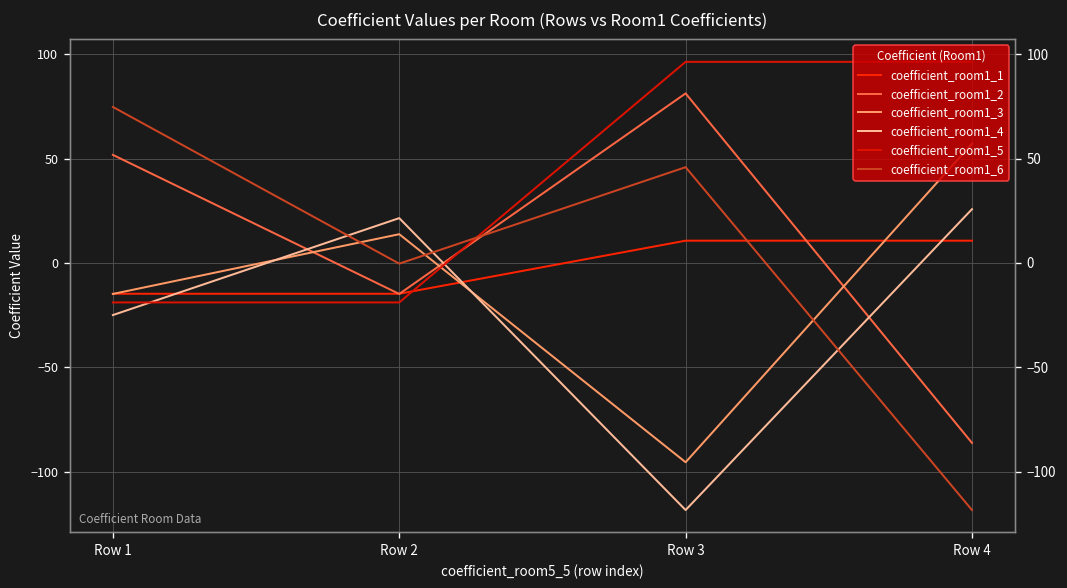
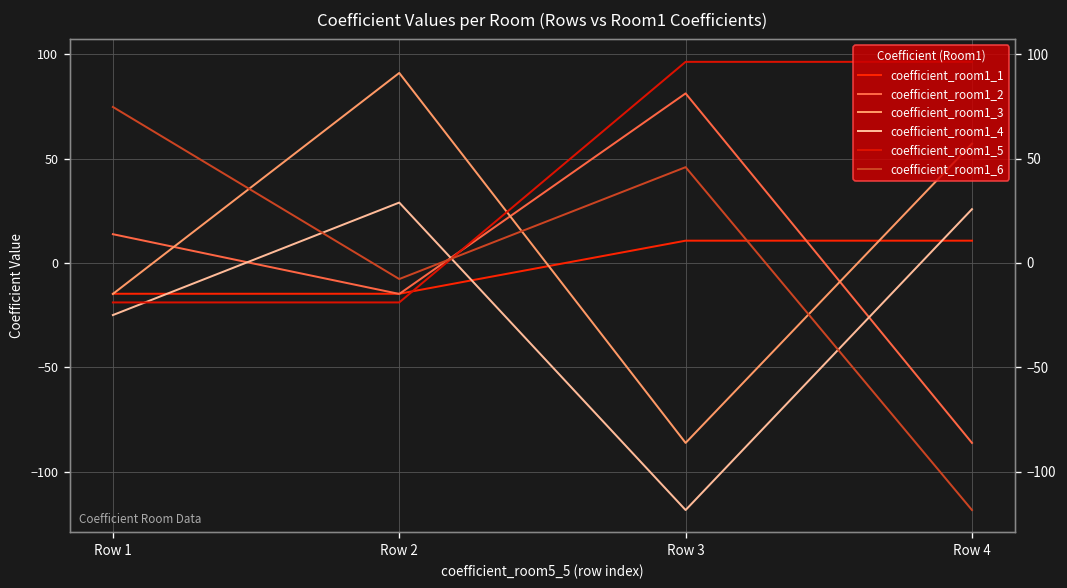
coefficient_room1_2, Row 1: 52 -> 14
coefficient_room1_3, Row 2: 14 -> 91
coefficient_room1_4, Row 2: 21 -> 29
coefficient_room1_6, Row 2: 0 -> -8
coefficient_room1_3, Row 3: -95 -> -86
